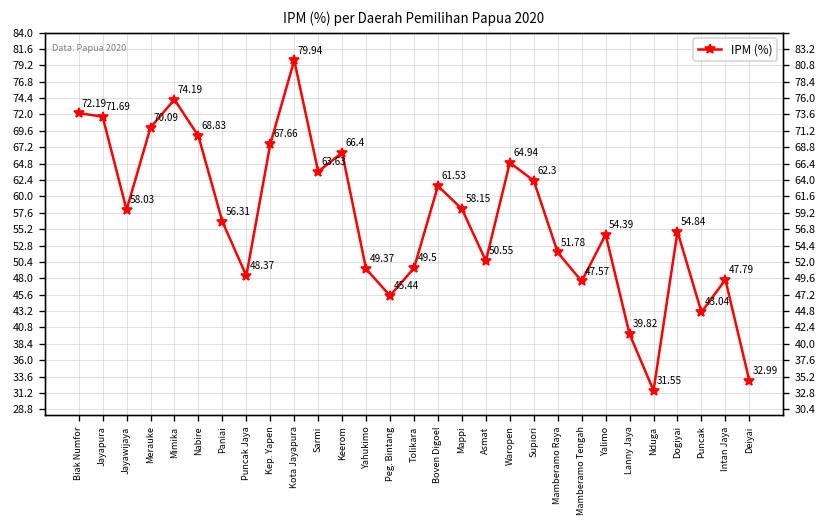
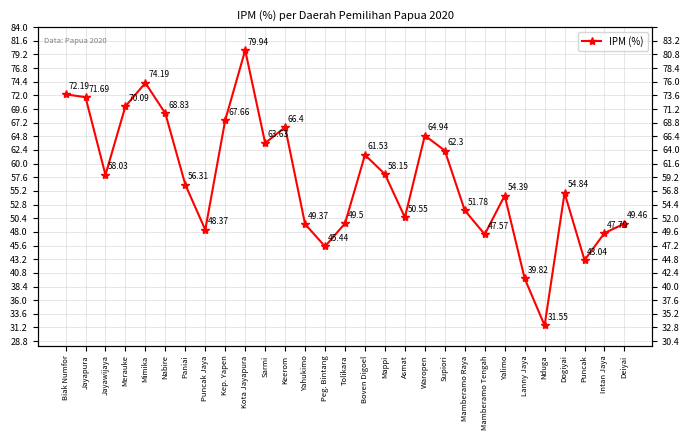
Deiyai: 32.99 -> 49.46
